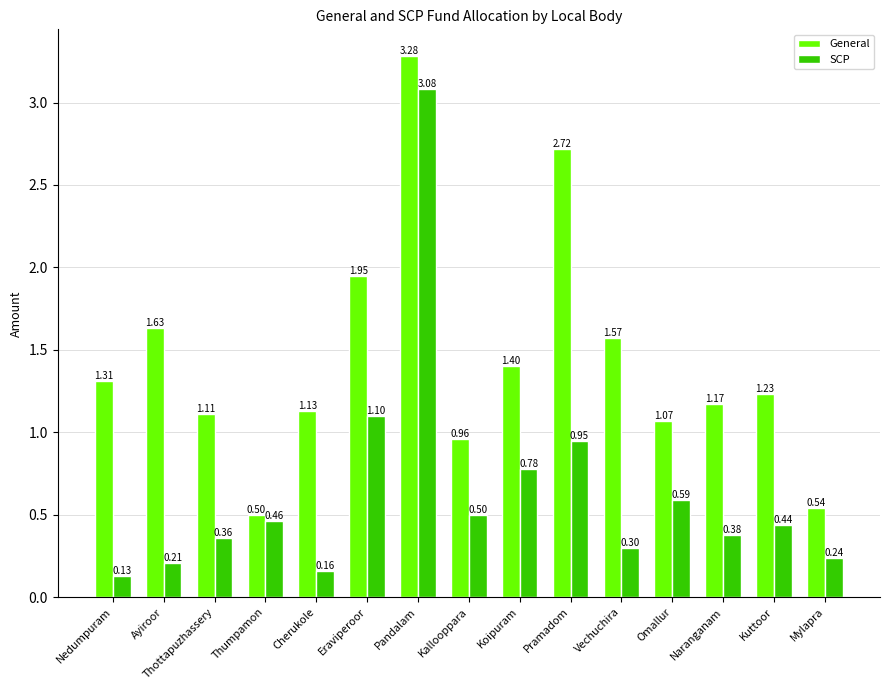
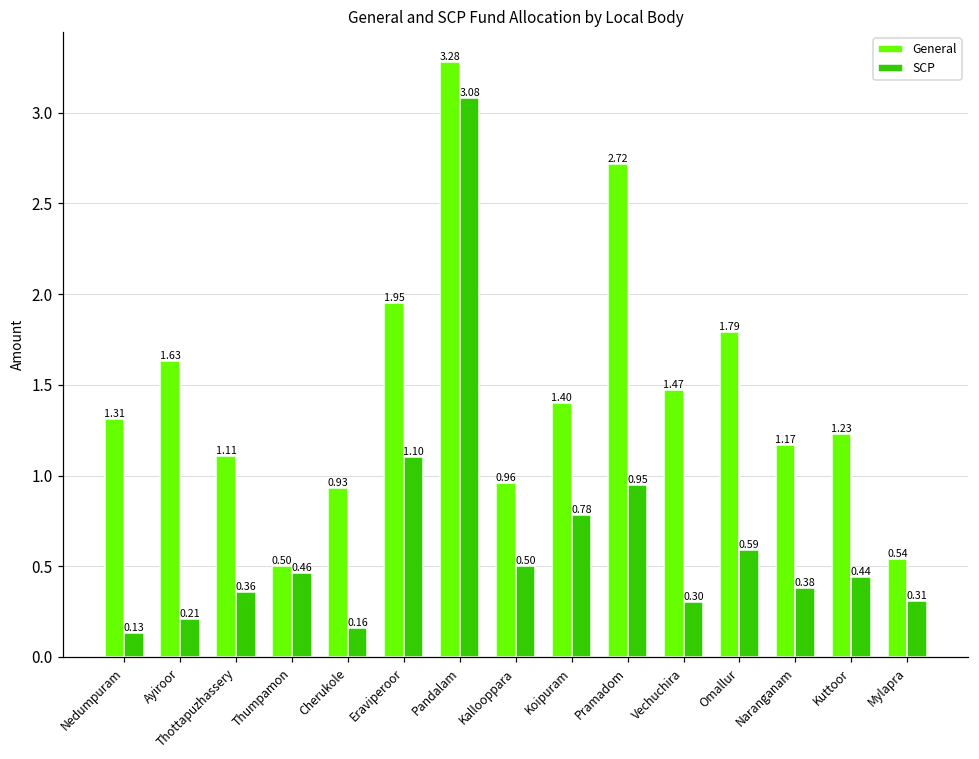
General, Cherukole: 1.13 -> 0.93
General, Vechuchira: 1.57 -> 1.47
General, Omallur: 1.07 -> 1.79
SCP, Mylapra: 0.24 -> 0.31
